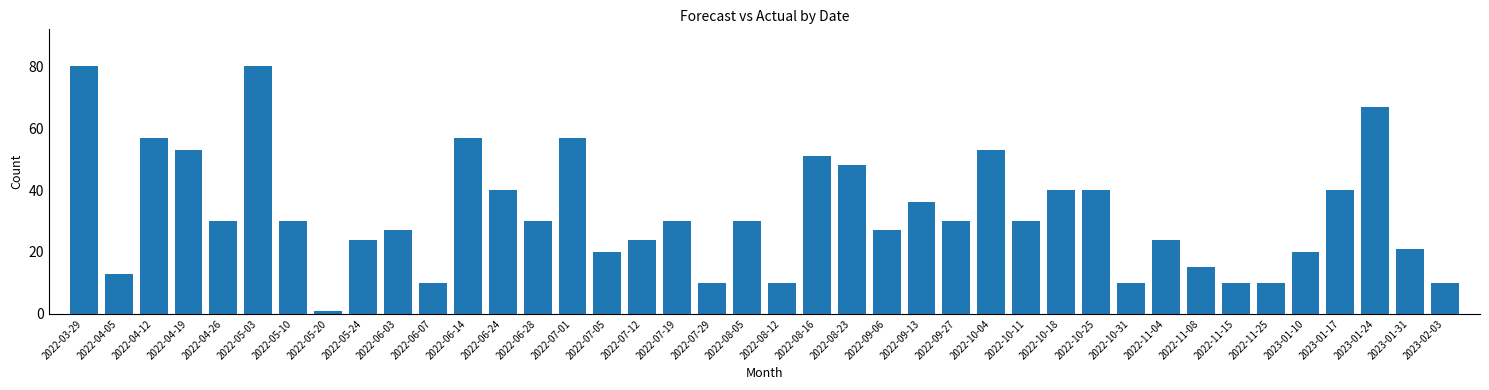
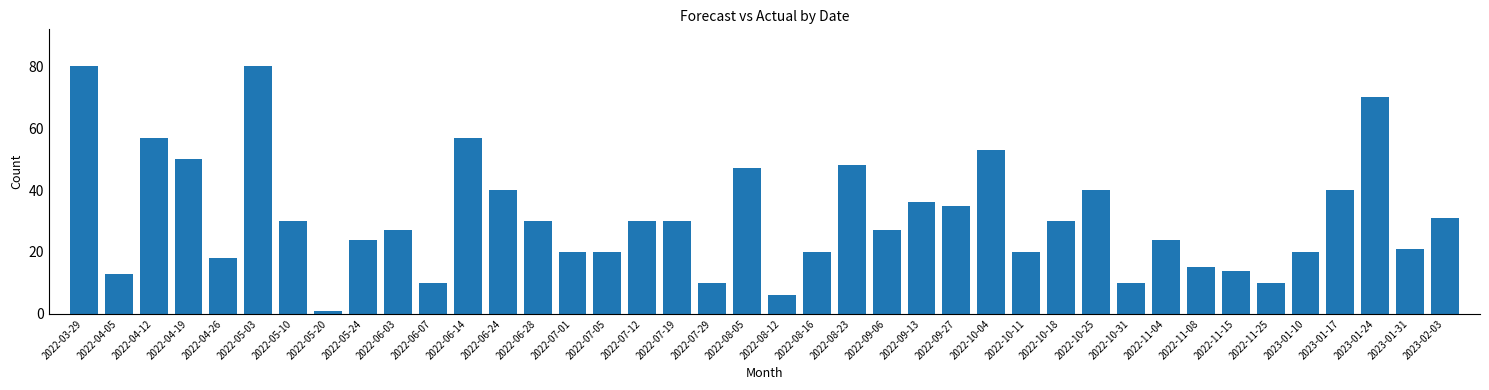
2022-04-19: 53 -> 50
2022-04-26: 30 -> 18
2022-07-01: 57 -> 20
2022-07-12: 24 -> 30
2022-08-05: 30 -> 47
2022-08-12: 10 -> 6
2022-08-16: 51 -> 20
2022-09-27: 30 -> 35
2022-10-11: 30 -> 20
2022-10-18: 40 -> 30
2022-11-15: 10 -> 14
2023-01-24: 67 -> 70
2023-02-03: 10 -> 31
